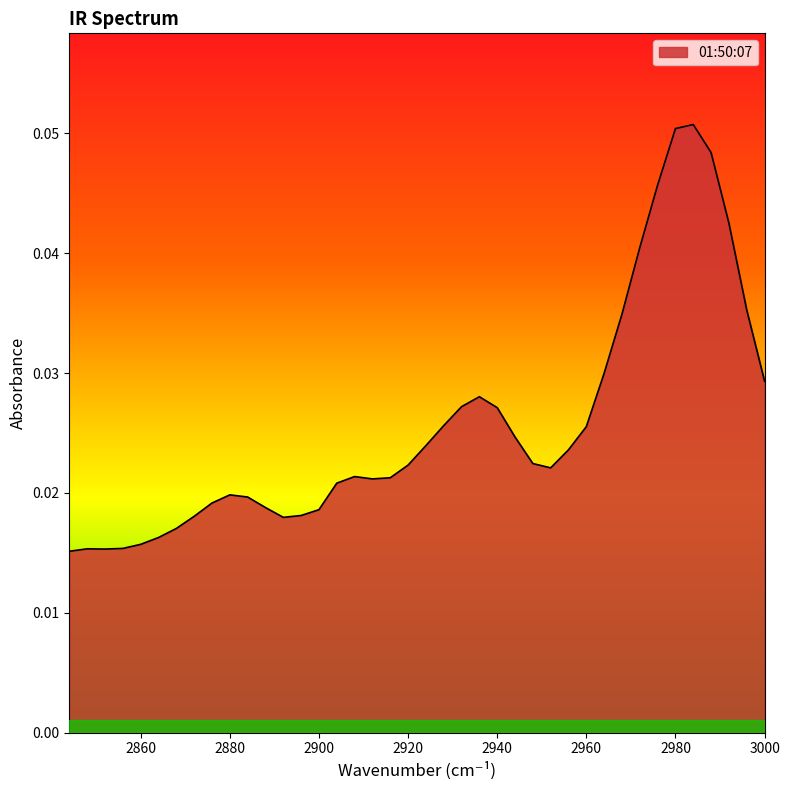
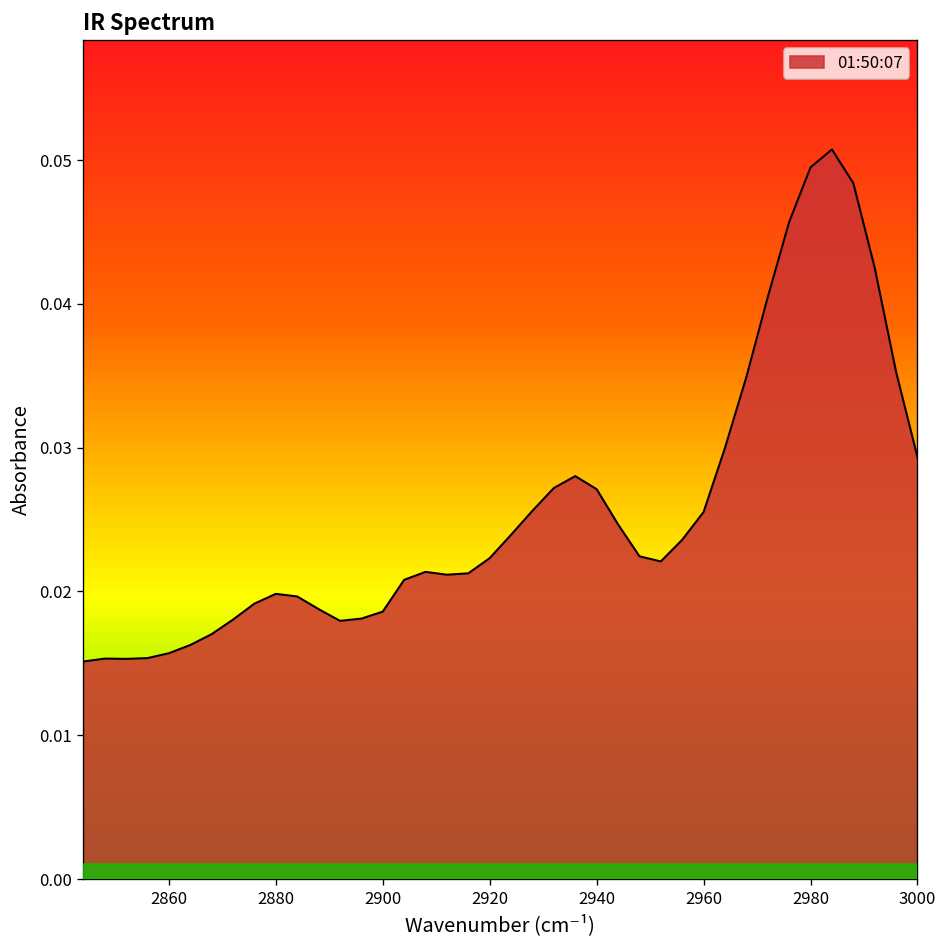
2980: 0.0504 -> 0.0495
